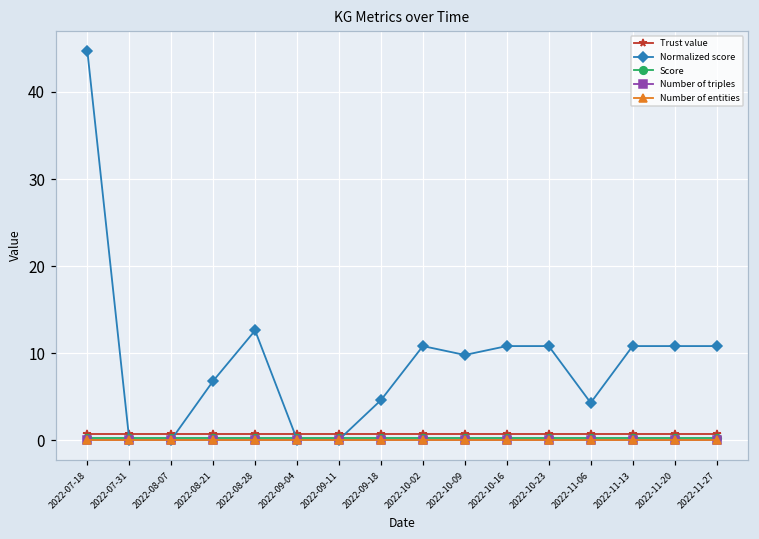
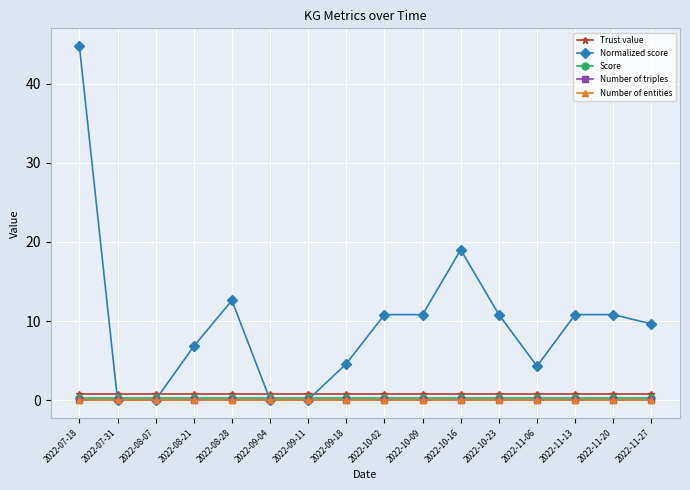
Normalized score, 2022-10-09: 10 -> 11
Normalized score, 2022-10-16: 11 -> 19
Normalized score, 2022-11-27: 11 -> 10
